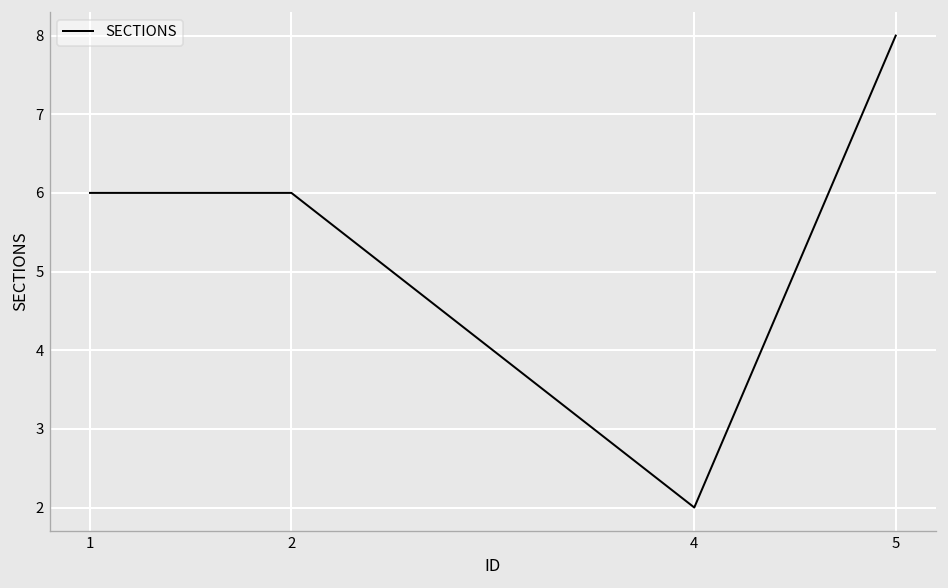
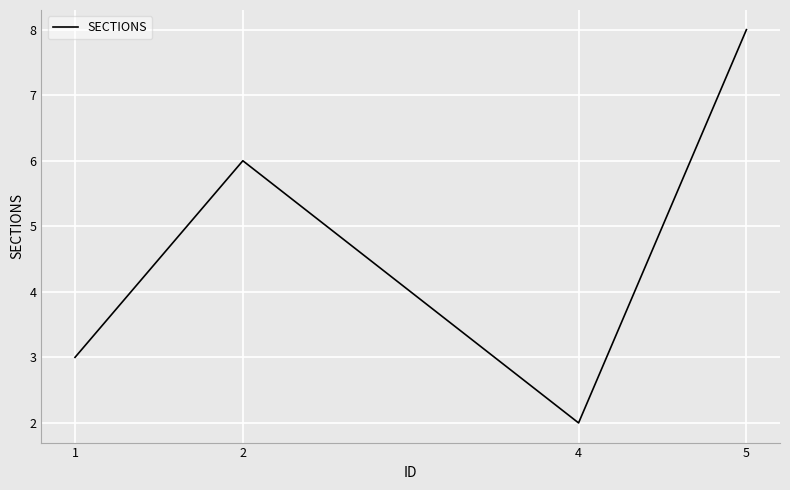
1: 6 -> 3
